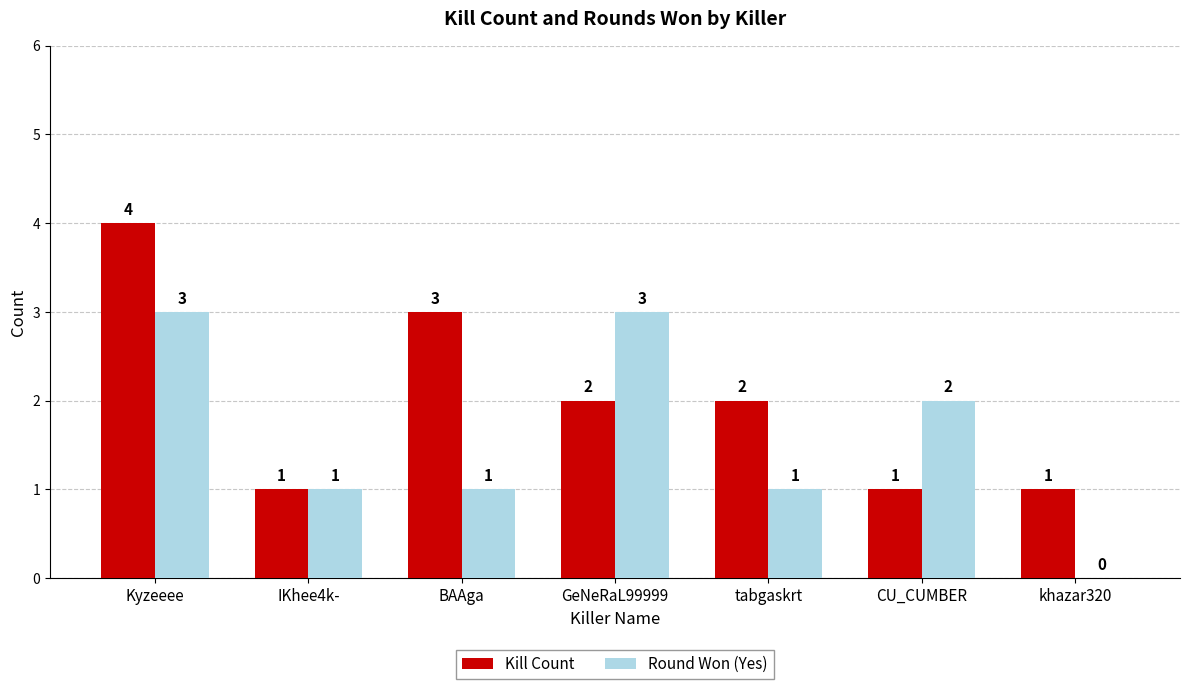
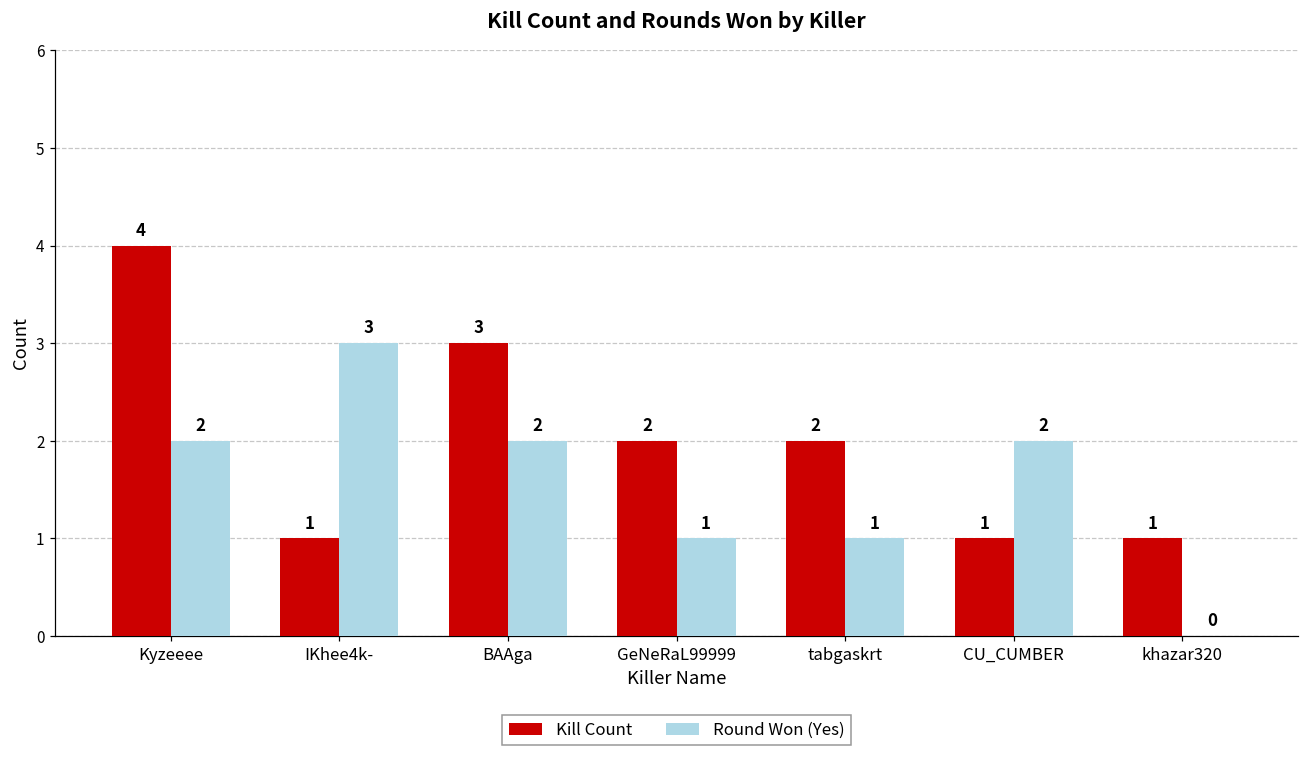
Round Won (Yes), Kyzeeee: 3 -> 2
Round Won (Yes), IKhee4k-: 1 -> 3
Round Won (Yes), BAAga: 1 -> 2
Round Won (Yes), GeNeRaL99999: 3 -> 1
